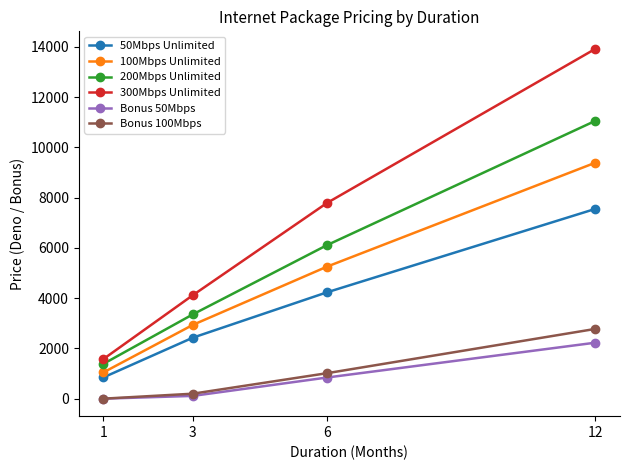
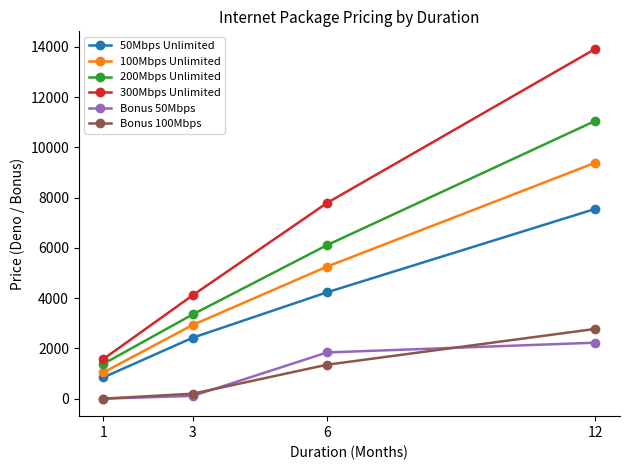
Bonus 50Mbps, 6: 800 -> 1800
Bonus 100Mbps, 6: 1000 -> 1400
